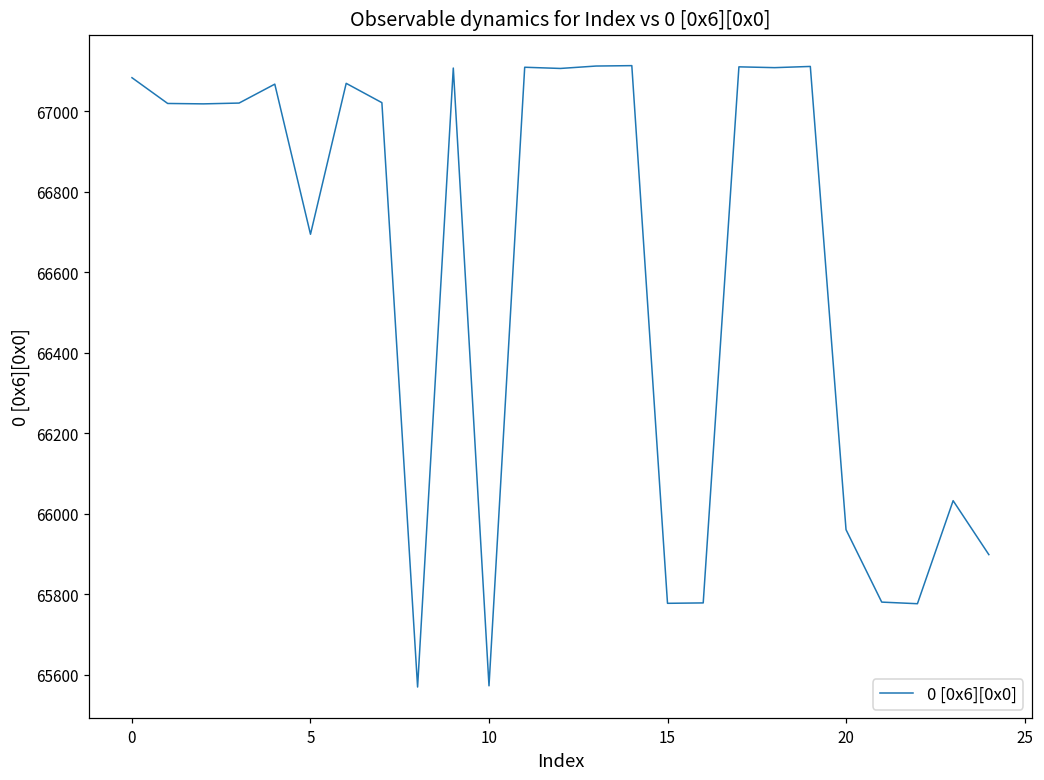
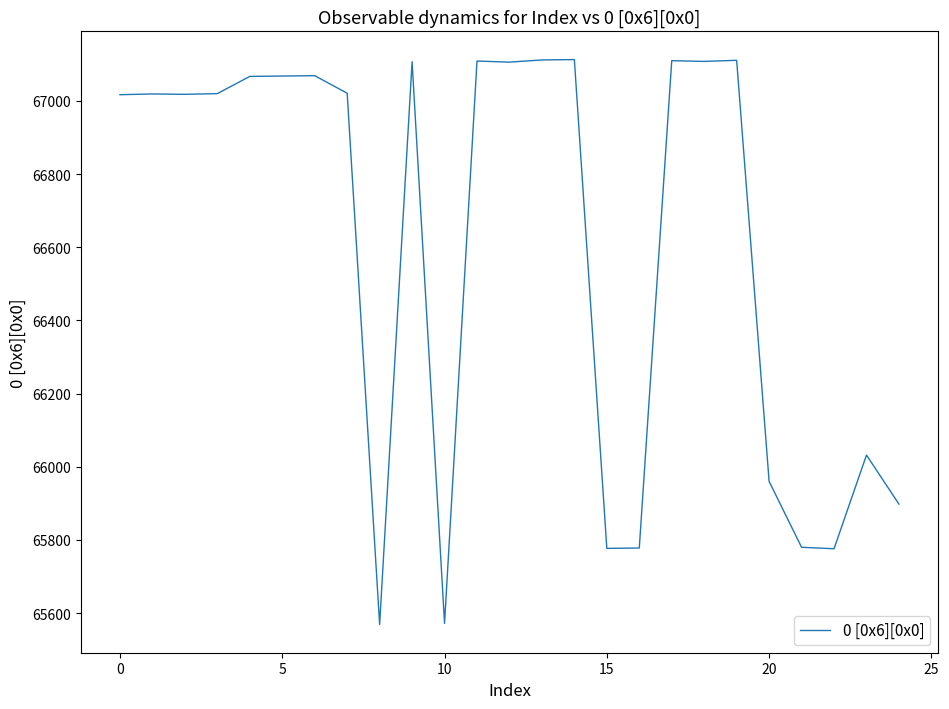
0: 67080 -> 67020
5: 66690 -> 67070
